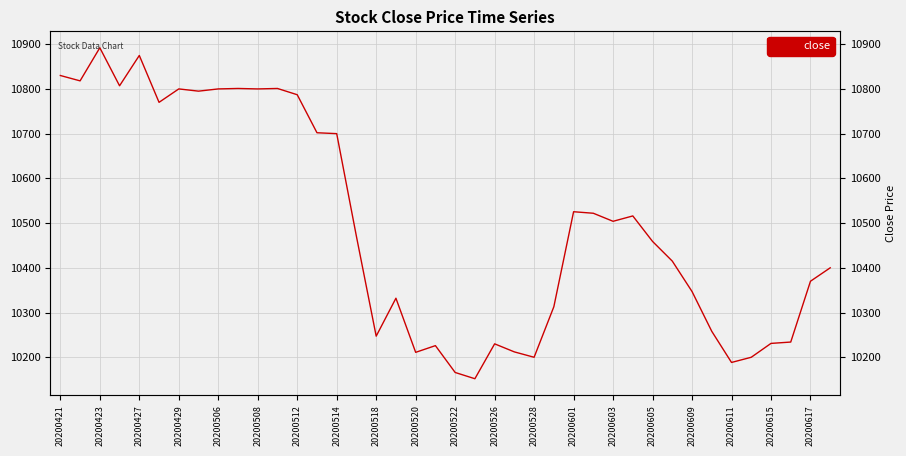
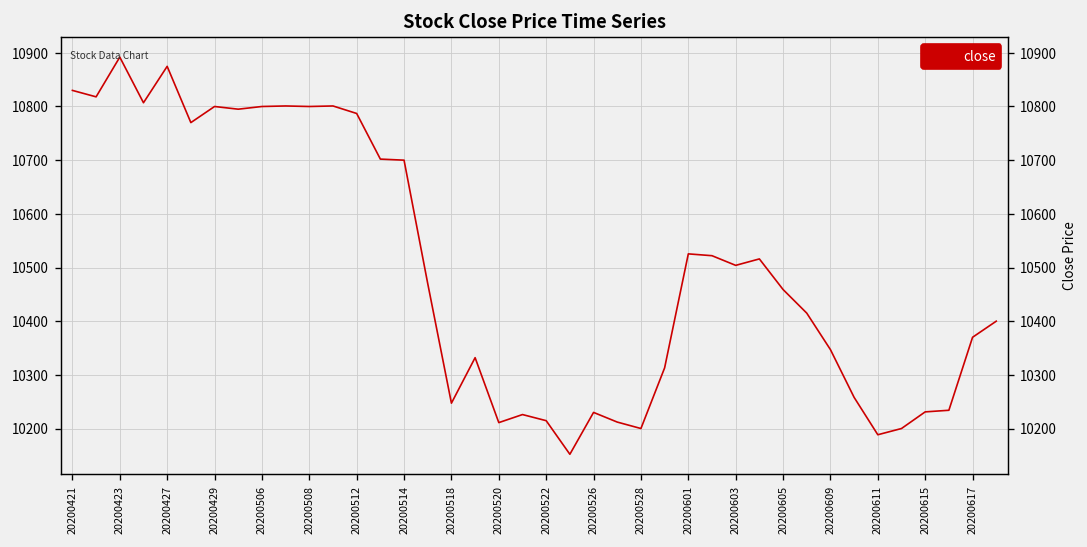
20200522: 10170 -> 10210
